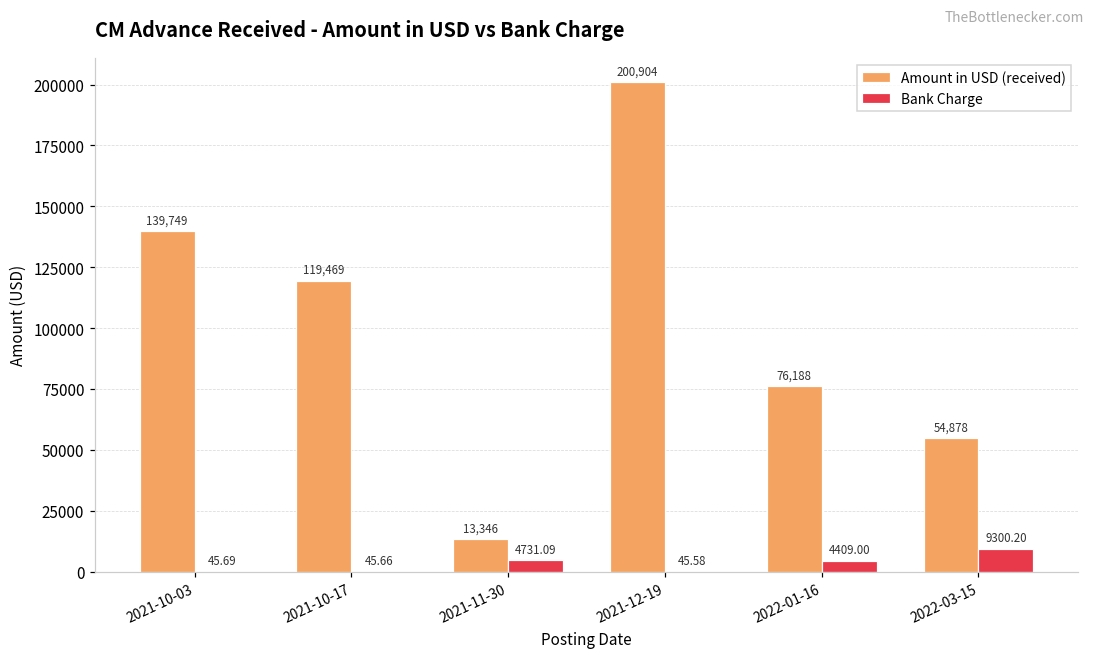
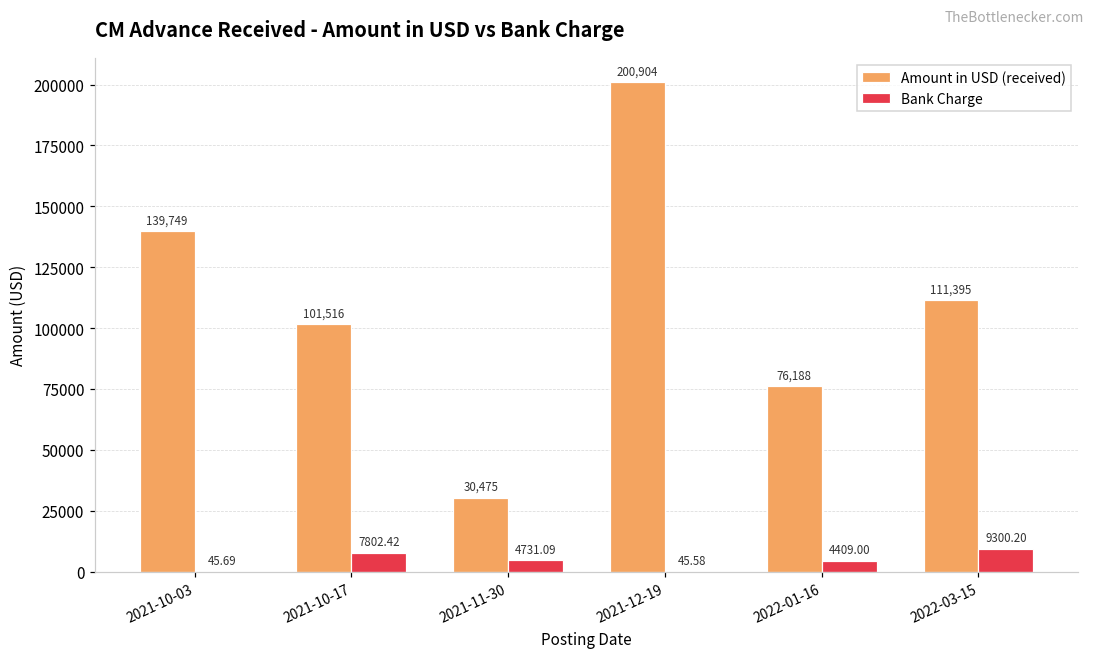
Amount in USD (received), 2021-10-17: 119,469 -> 101,516
Bank Charge, 2021-10-17: 45.66 -> 7802.42
Amount in USD (received), 2021-11-30: 13,346 -> 30,475
Amount in USD (received), 2022-03-15: 54,878 -> 111,395
